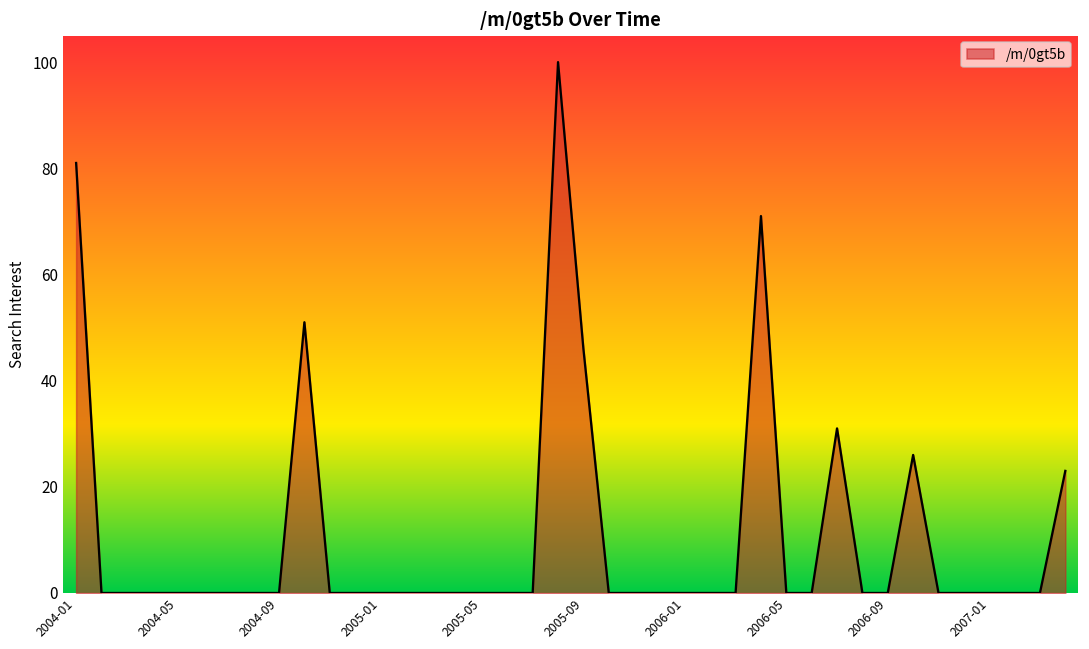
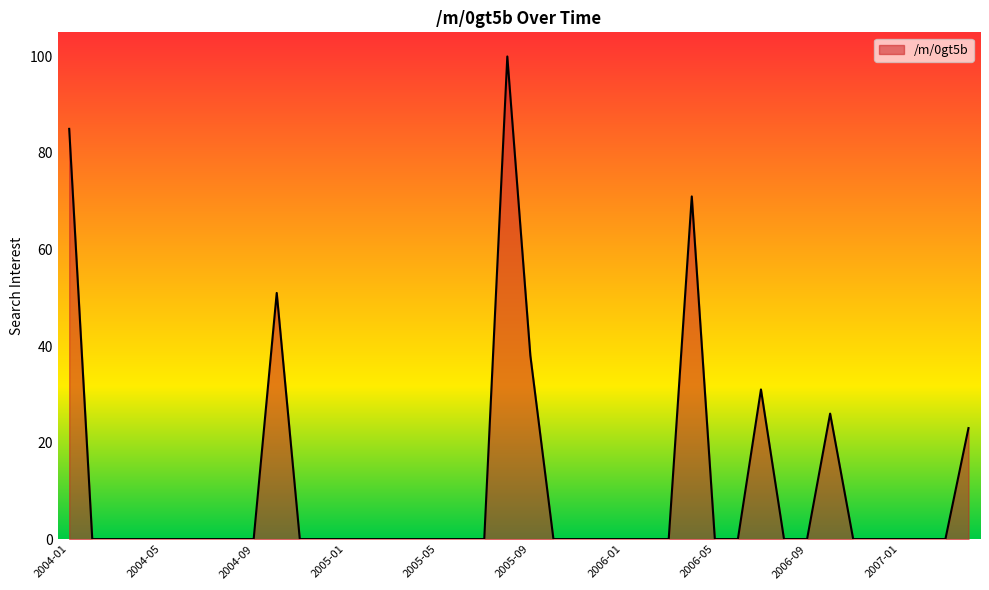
2004-01: 81 -> 85
2005-09: 46 -> 38
